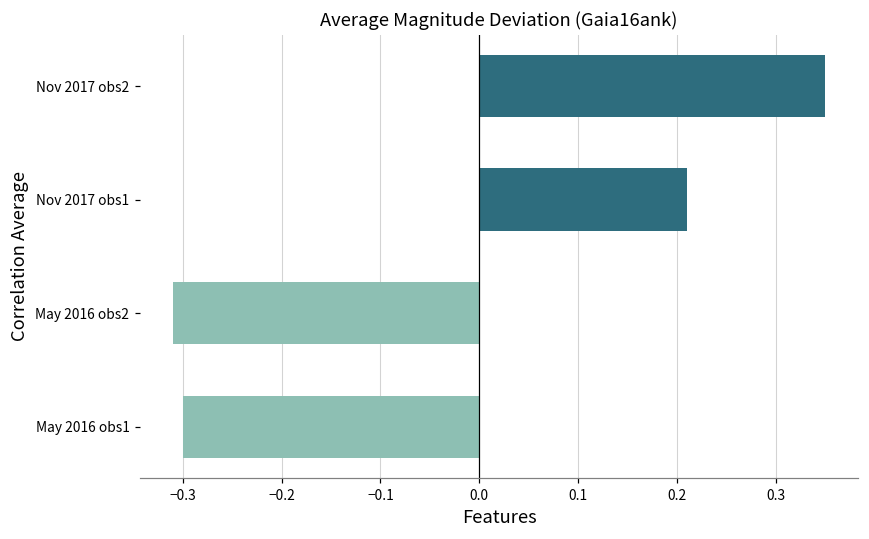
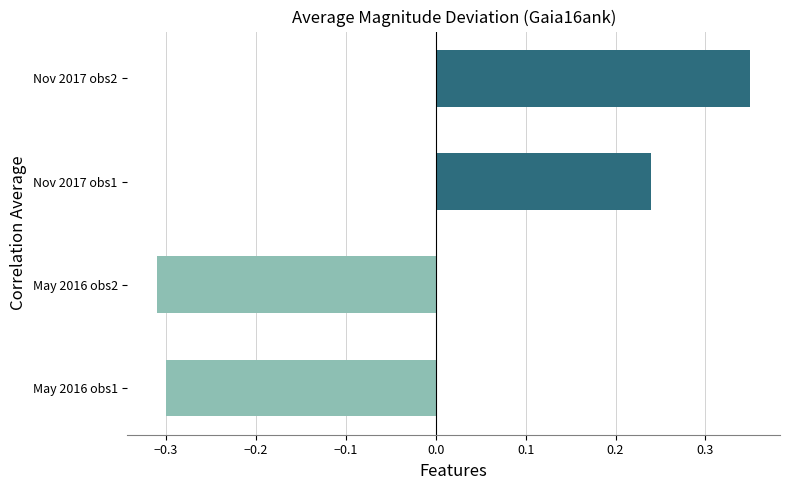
Nov 2017 obs1: 0.21 -> 0.24
